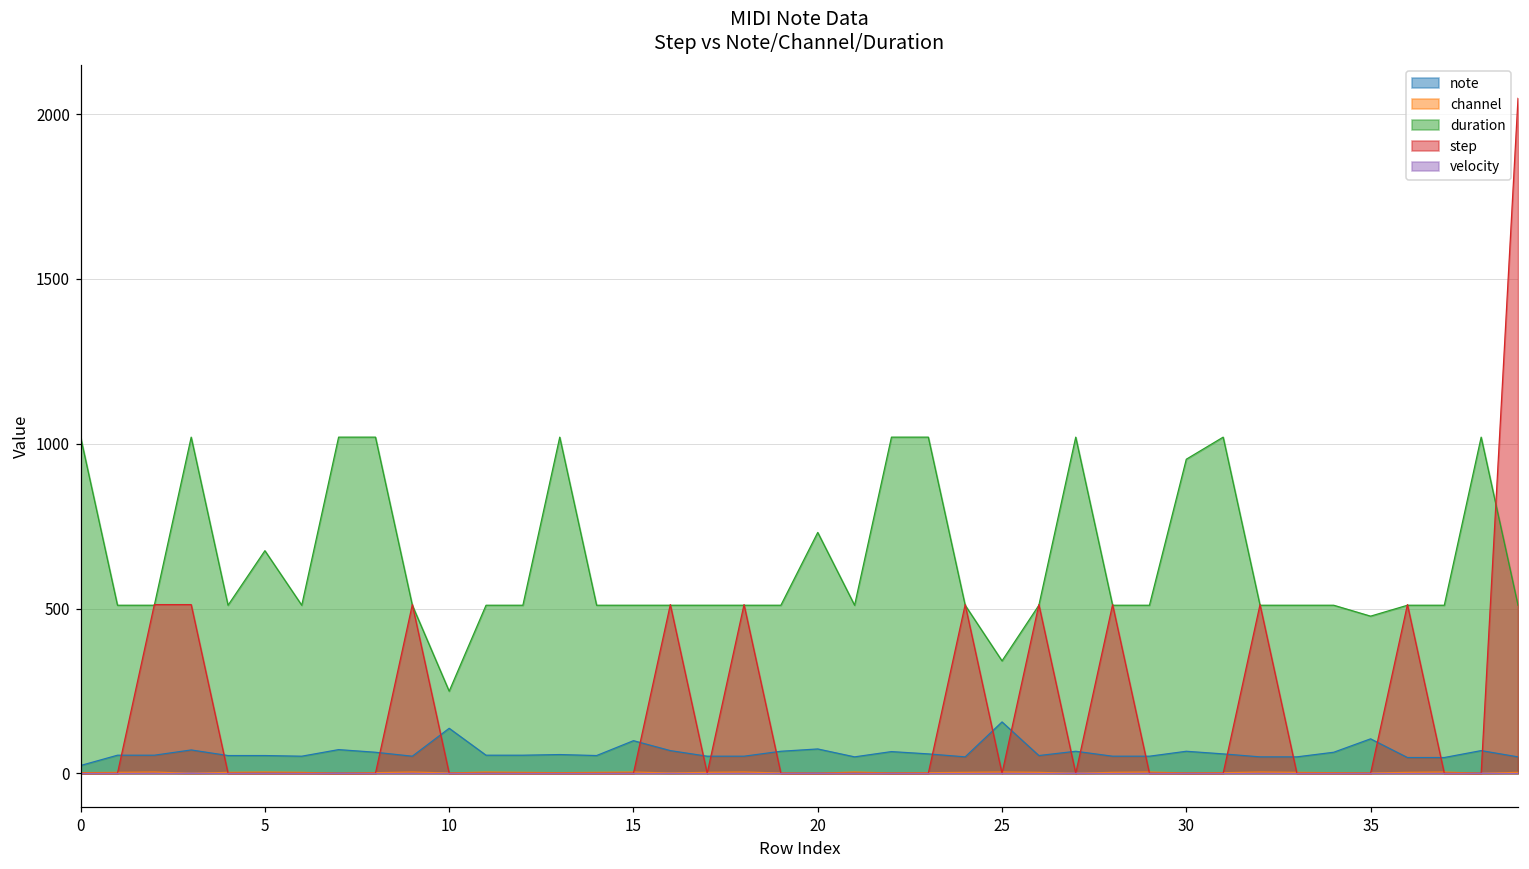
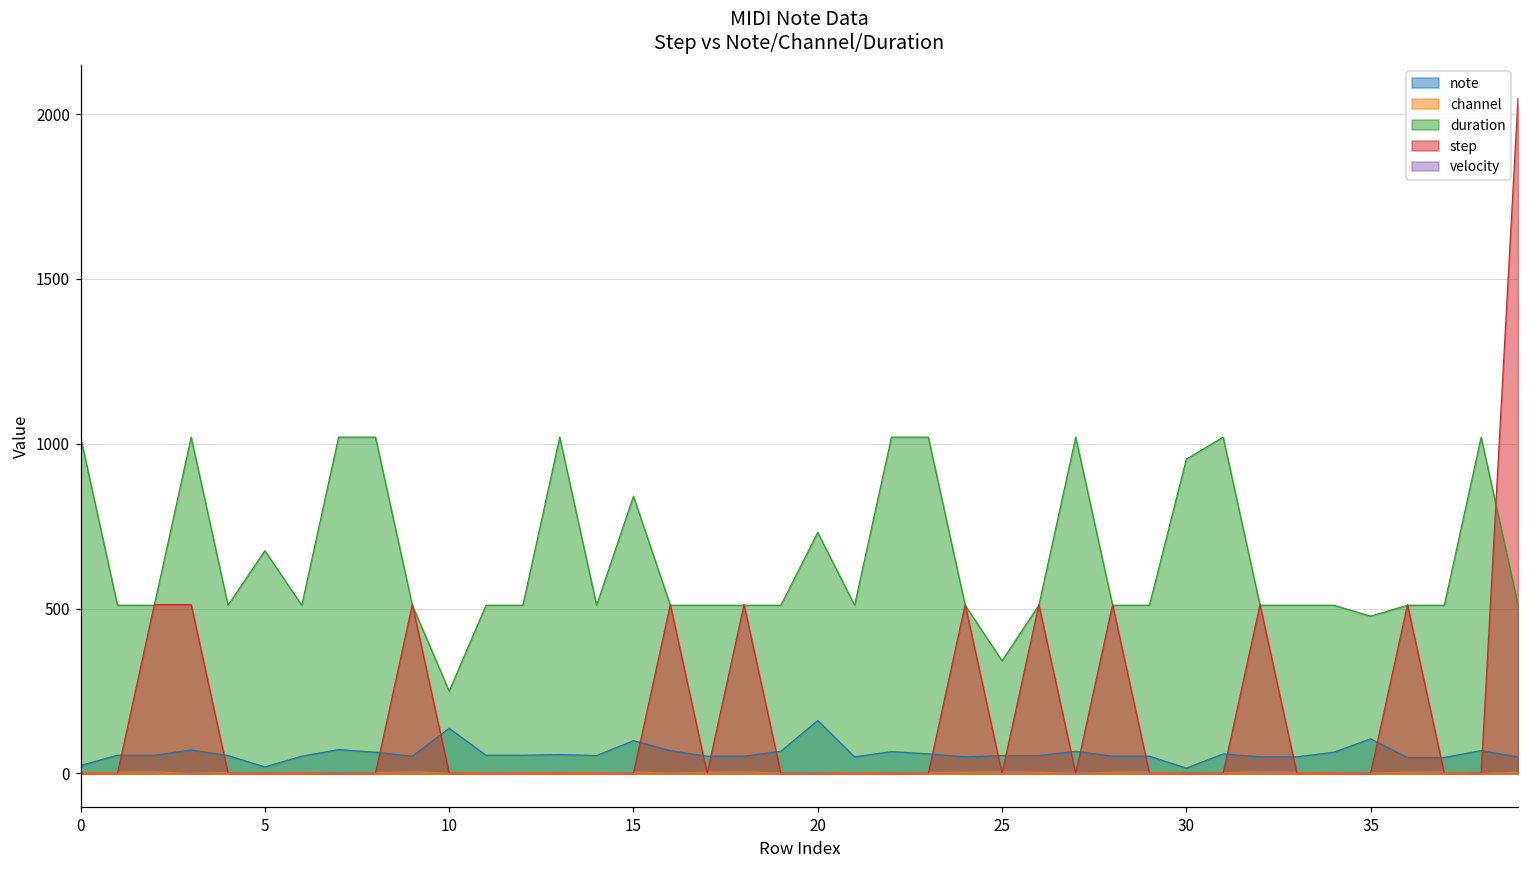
note, 5: 50 -> 20
duration, 15: 510 -> 840
note, 20: 70 -> 160
note, 25: 160 -> 50
note, 30: 70 -> 20
